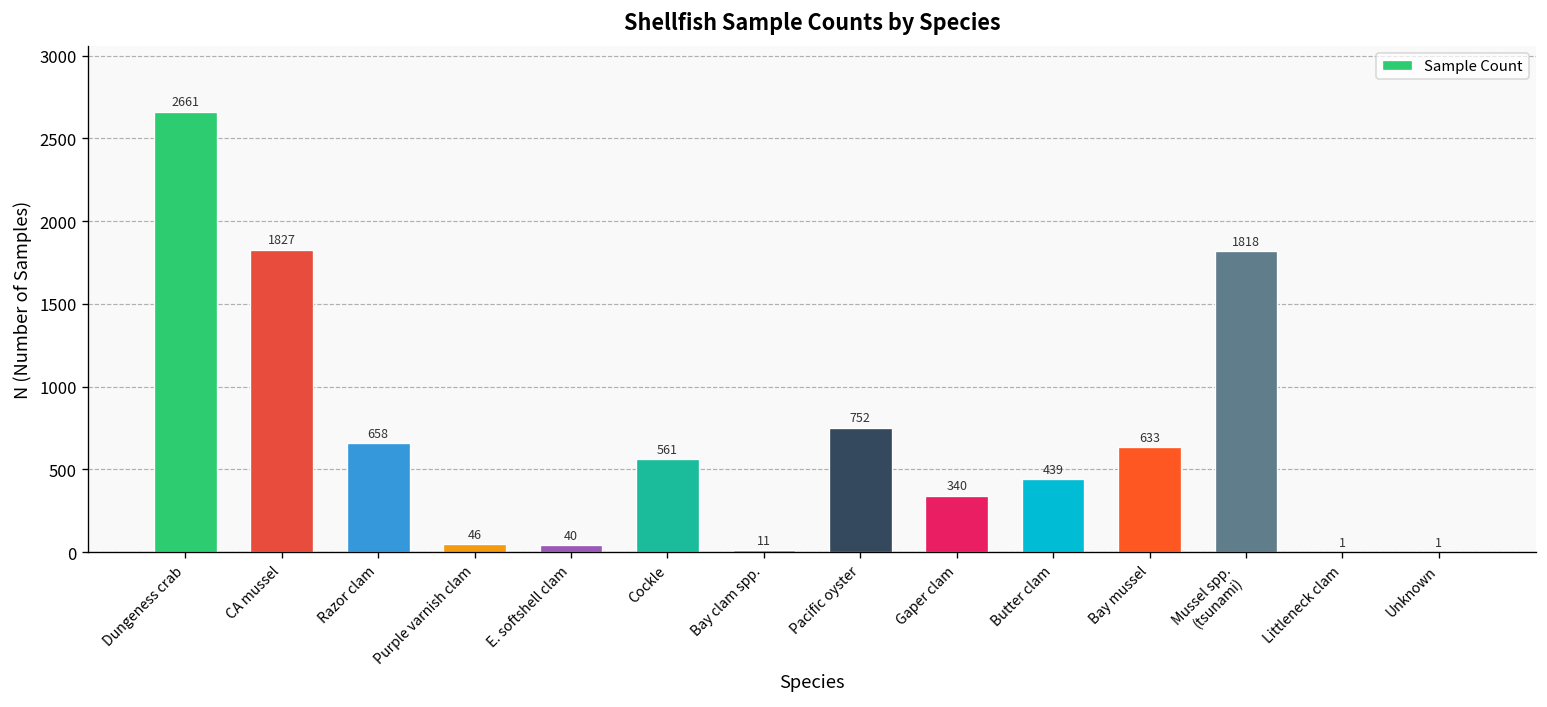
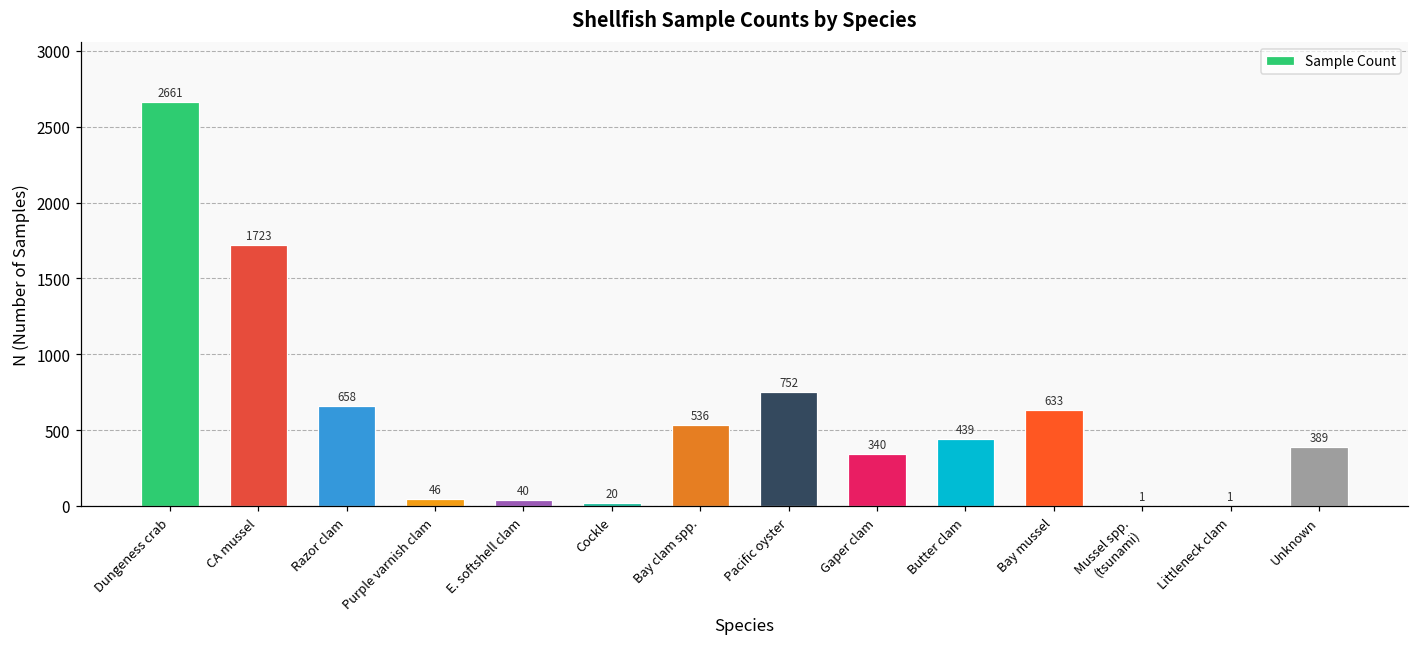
CA mussel: 1827 -> 1723
Cockle: 561 -> 20
Bay clam spp.: 11 -> 536
Mussel spp. (tsunami): 1818 -> 1
Unknown: 1 -> 389
